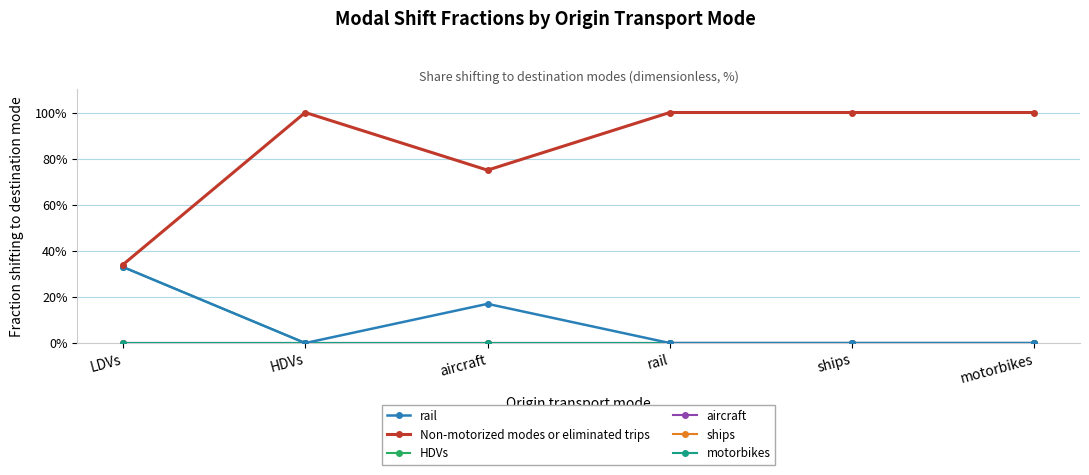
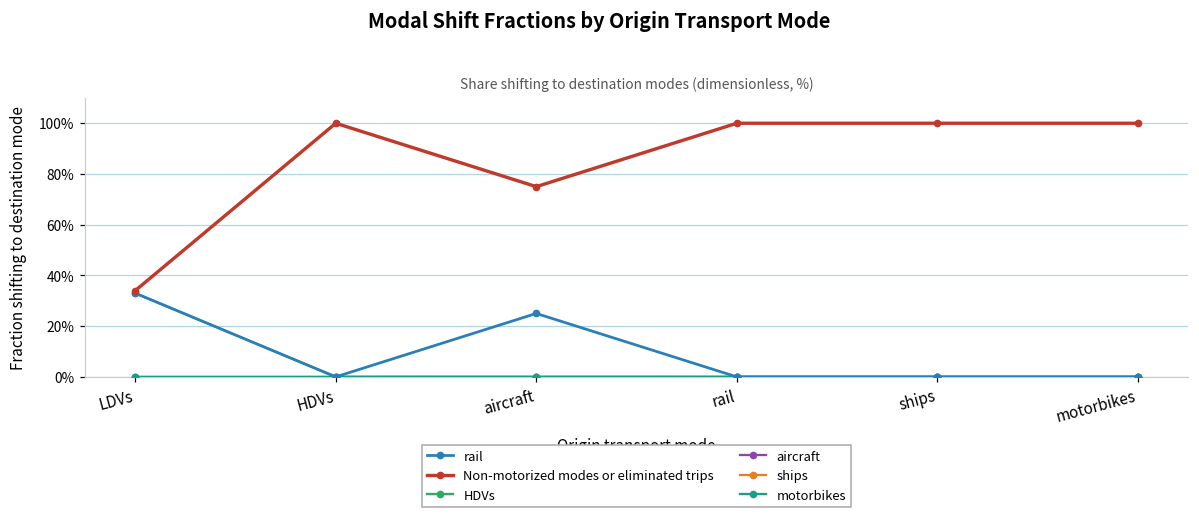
rail, aircraft: 17% -> 25%
